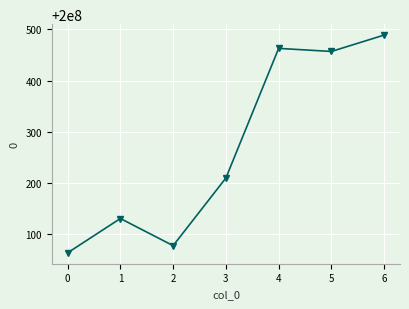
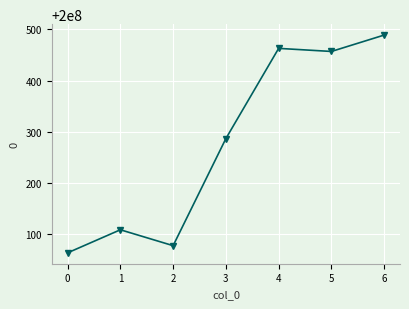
1: 200000130 -> 200000110
3: 200000210 -> 200000290
